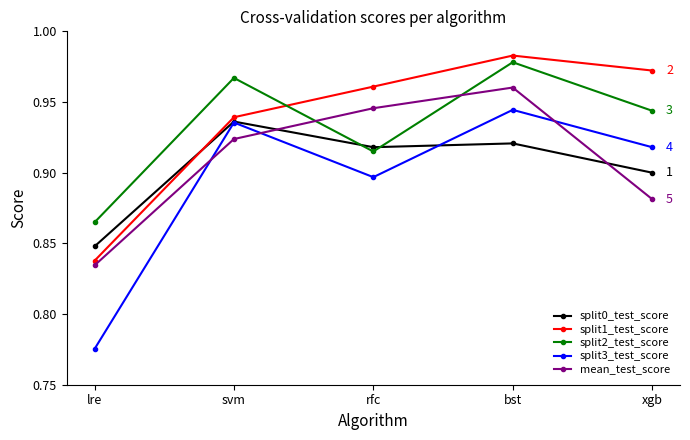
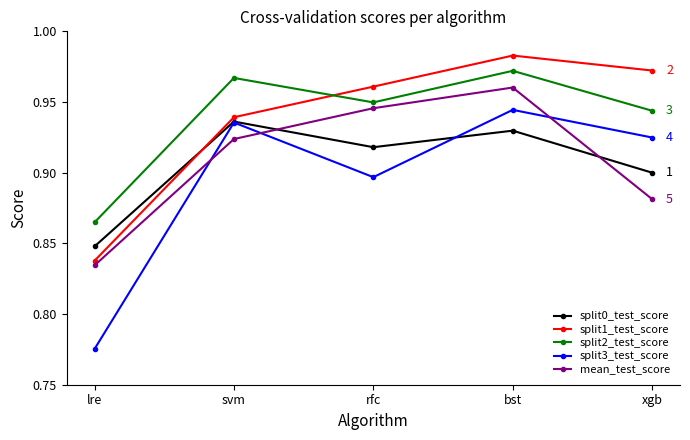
split2_test_score, rfc: 0.915 -> 0.950
split0_test_score, bst: 0.921 -> 0.930
split2_test_score, bst: 0.978 -> 0.972
split3_test_score, xgb: 0.918 -> 0.925
